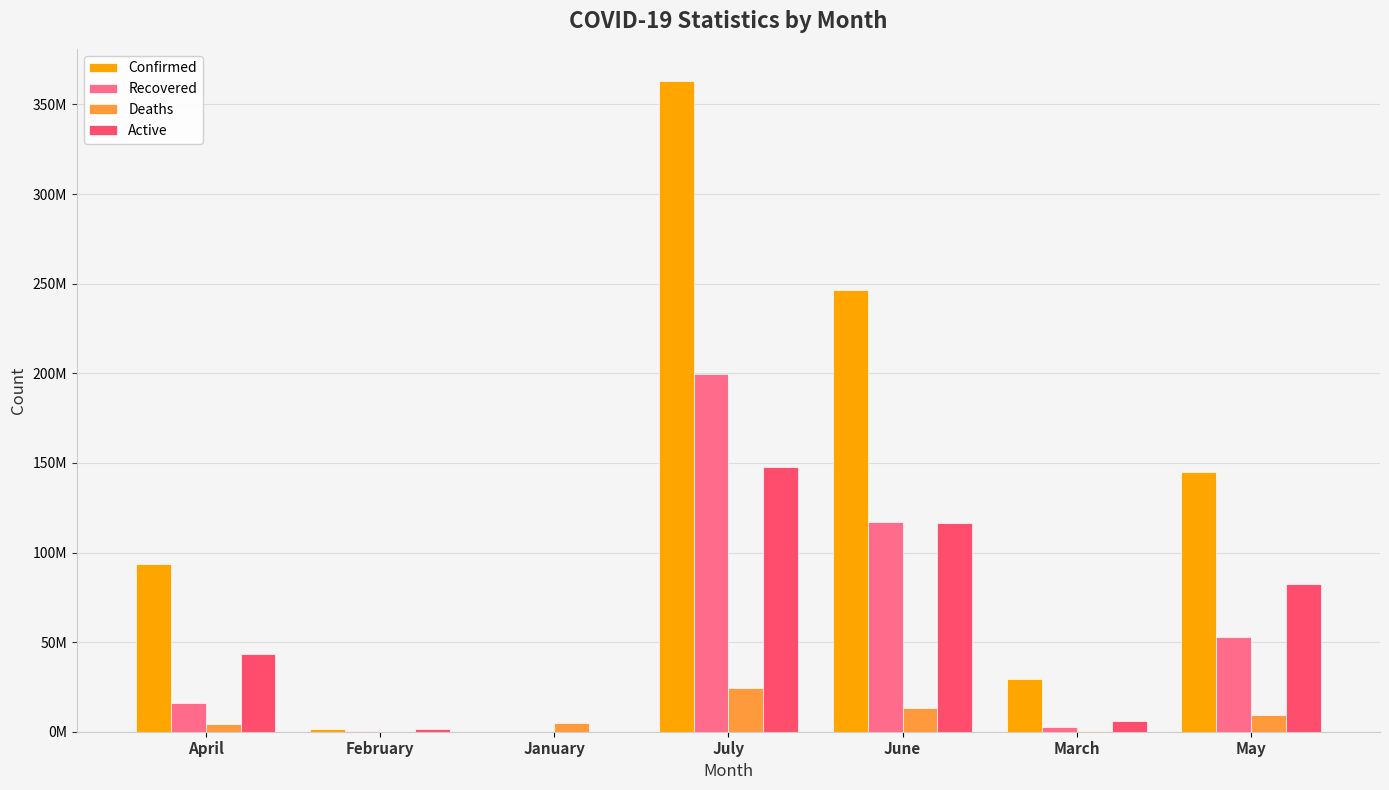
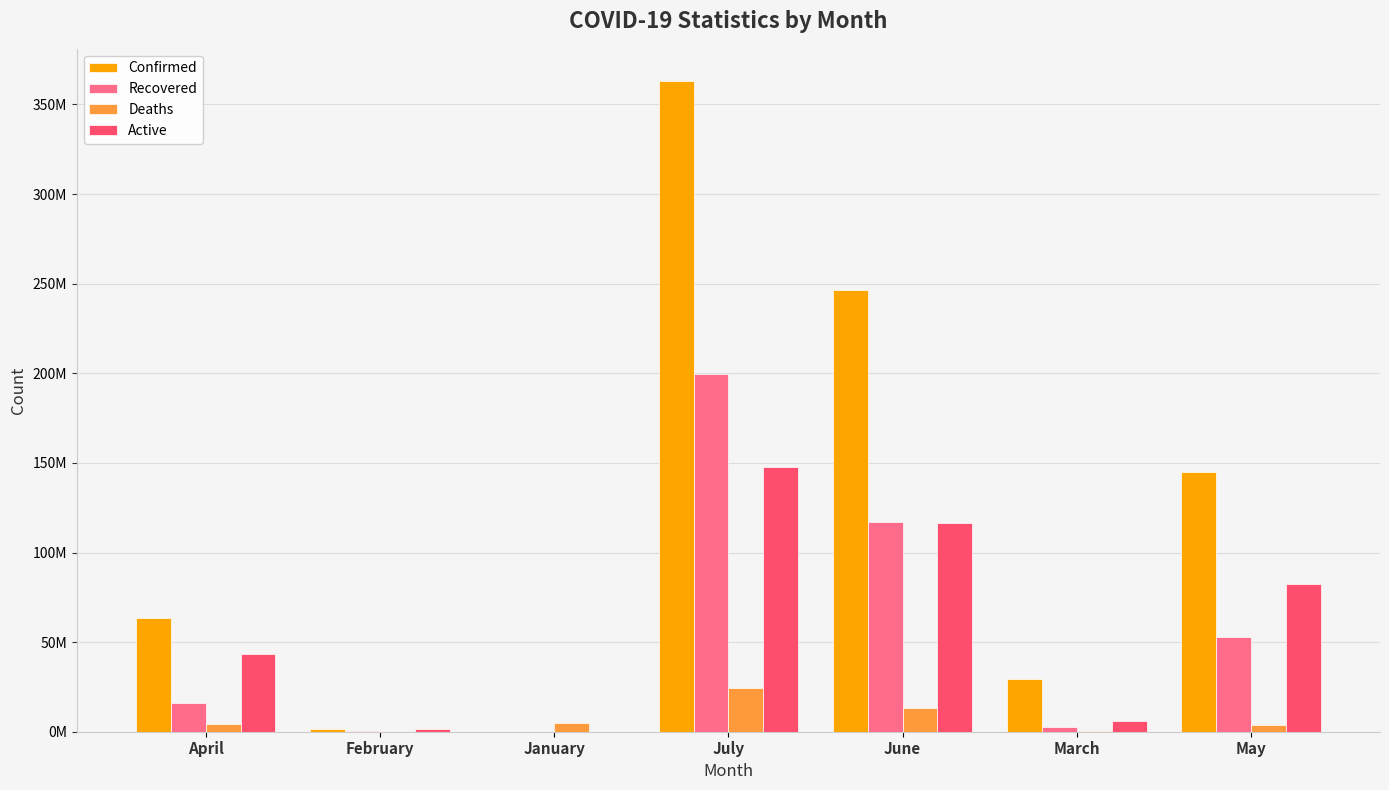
Confirmed, April: 94000000 -> 63000000
Deaths, May: 10000000 -> 4000000
